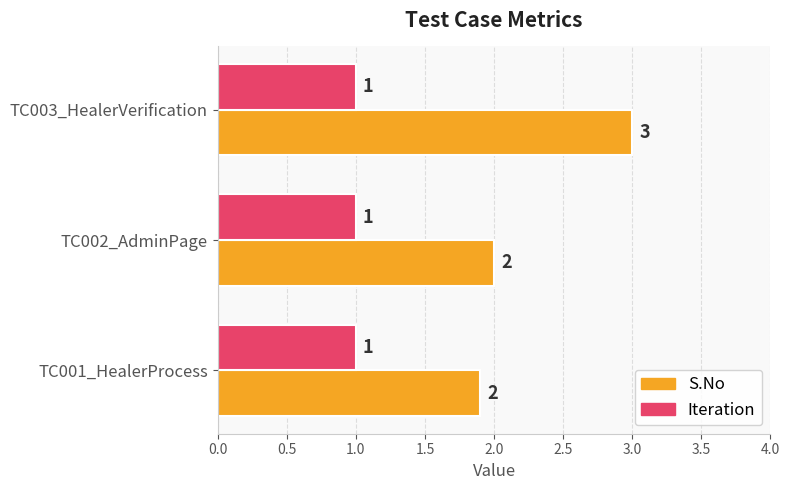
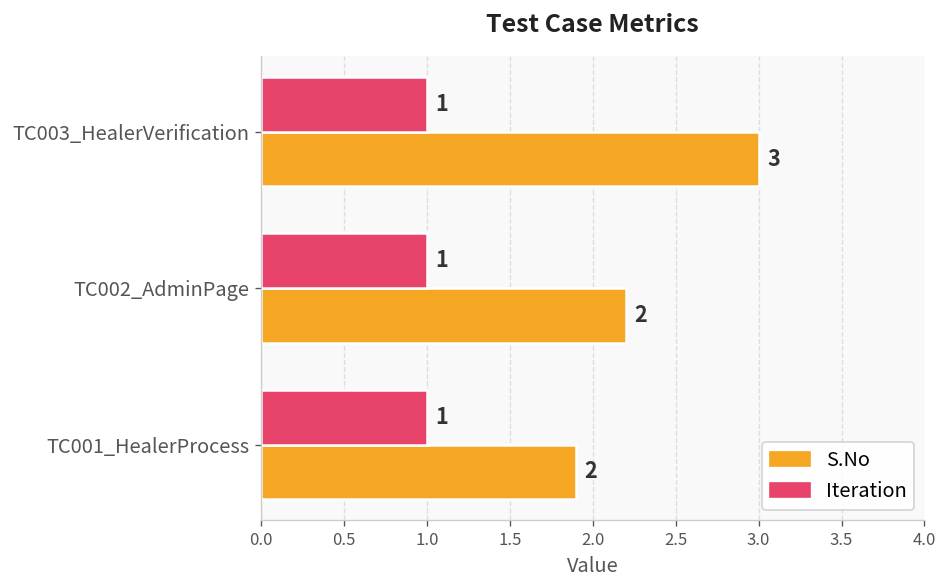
S.No, TC002_AdminPage: 2.0 -> 2.2
